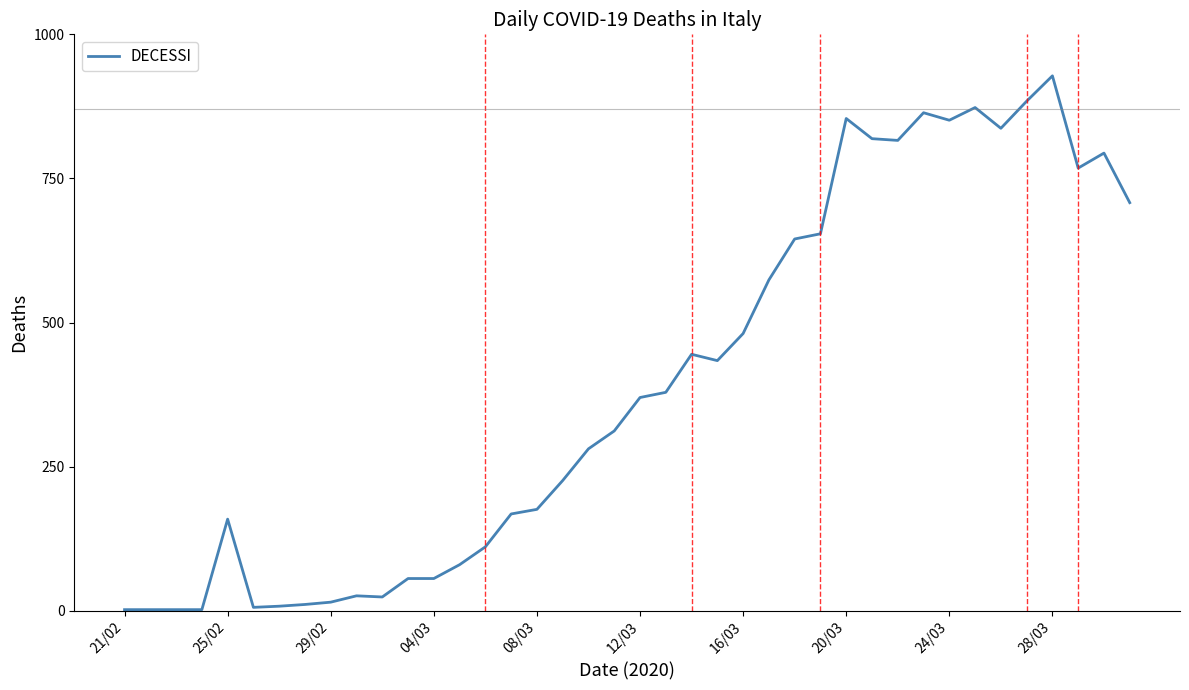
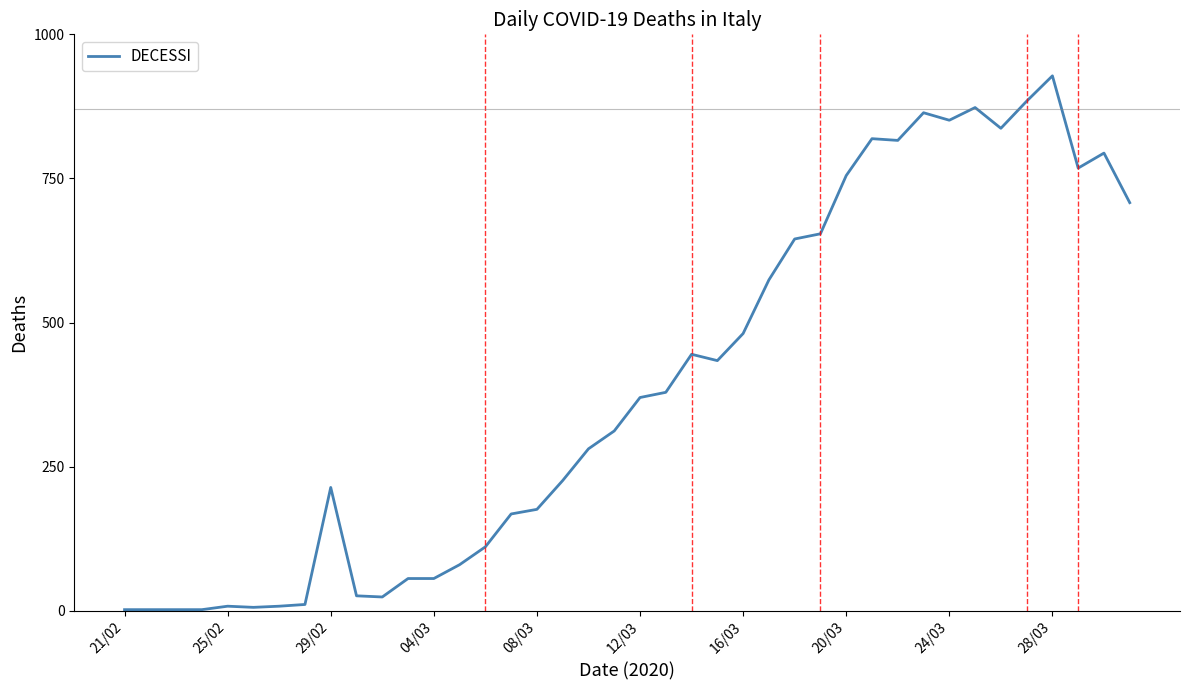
25/02: 160 -> 10
29/02: 20 -> 210
20/03: 850 -> 760
